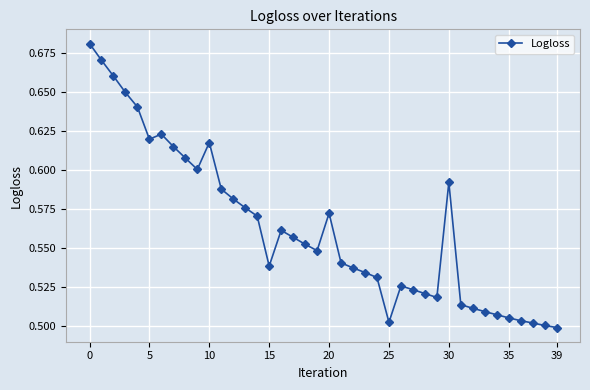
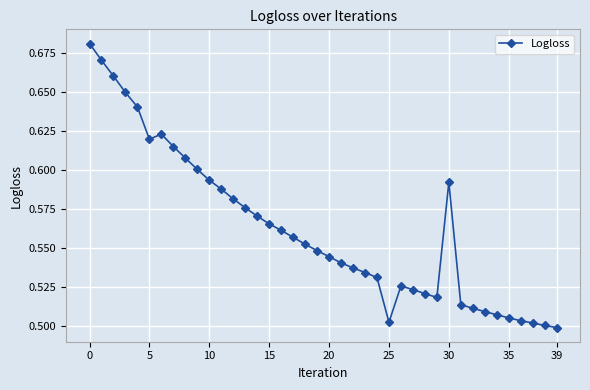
10: 0.618 -> 0.594
15: 0.538 -> 0.566
20: 0.572 -> 0.544
